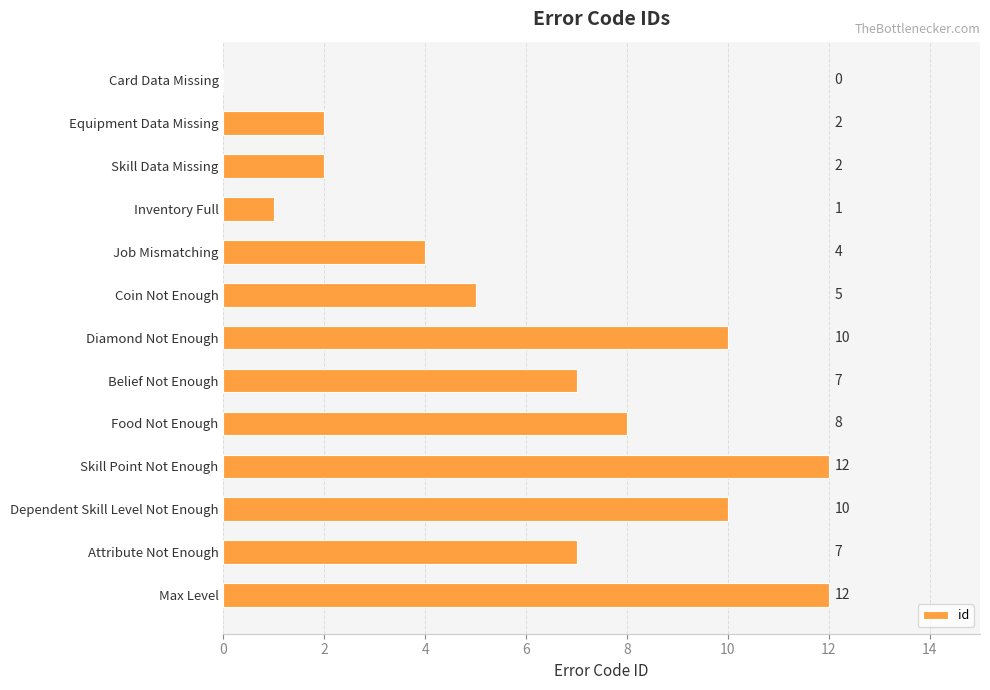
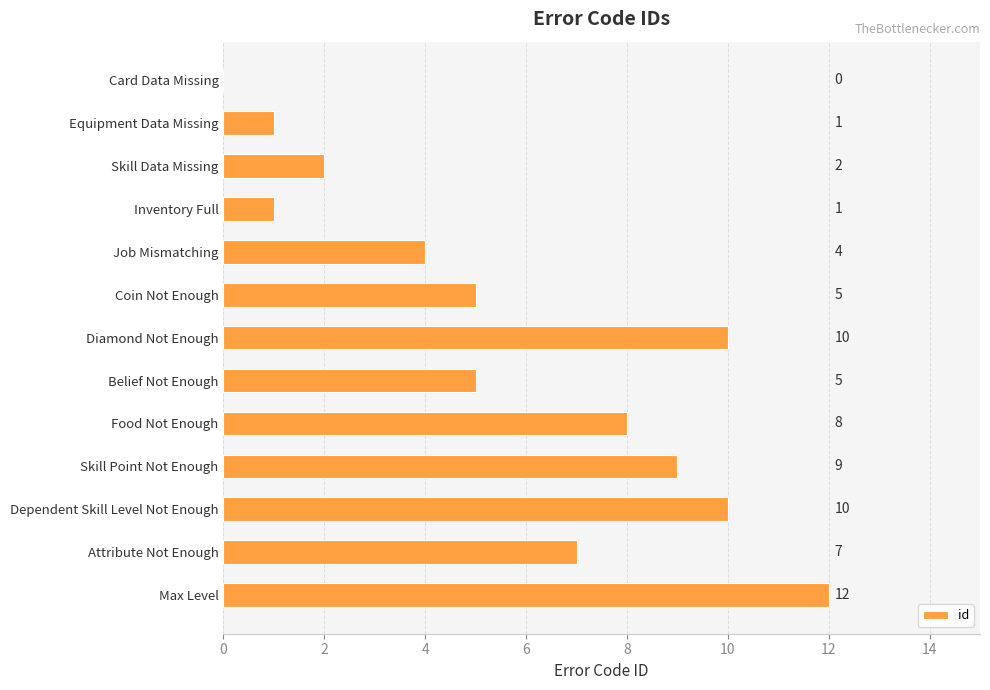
Equipment Data Missing: 2 -> 1
Belief Not Enough: 7 -> 5
Skill Point Not Enough: 12 -> 9
